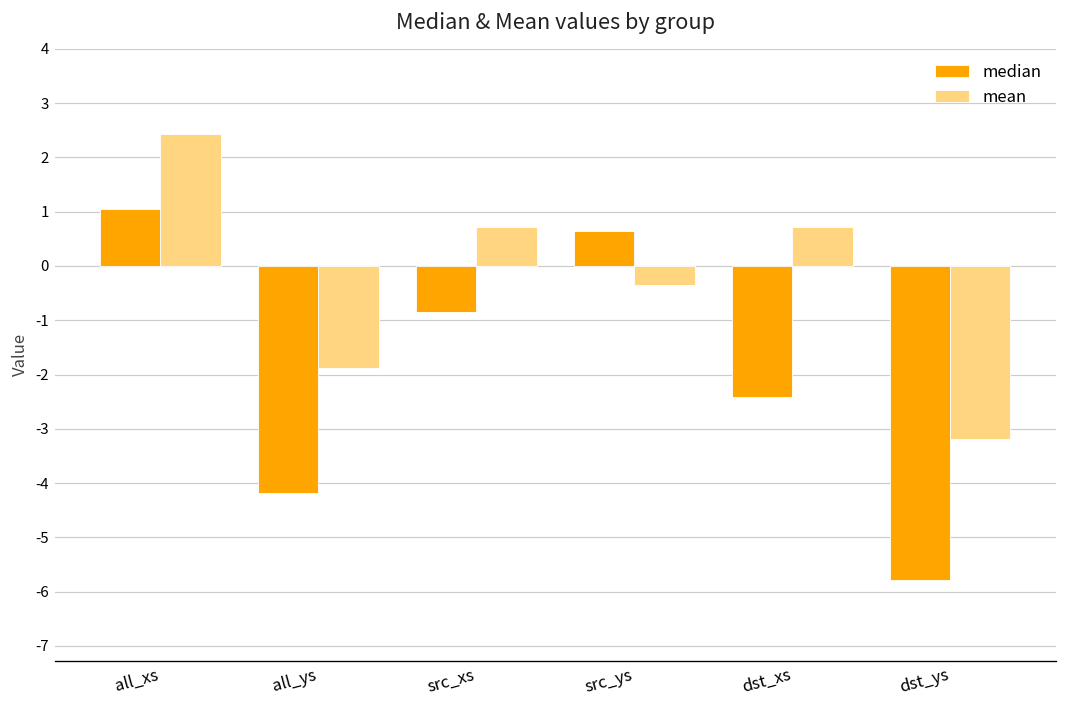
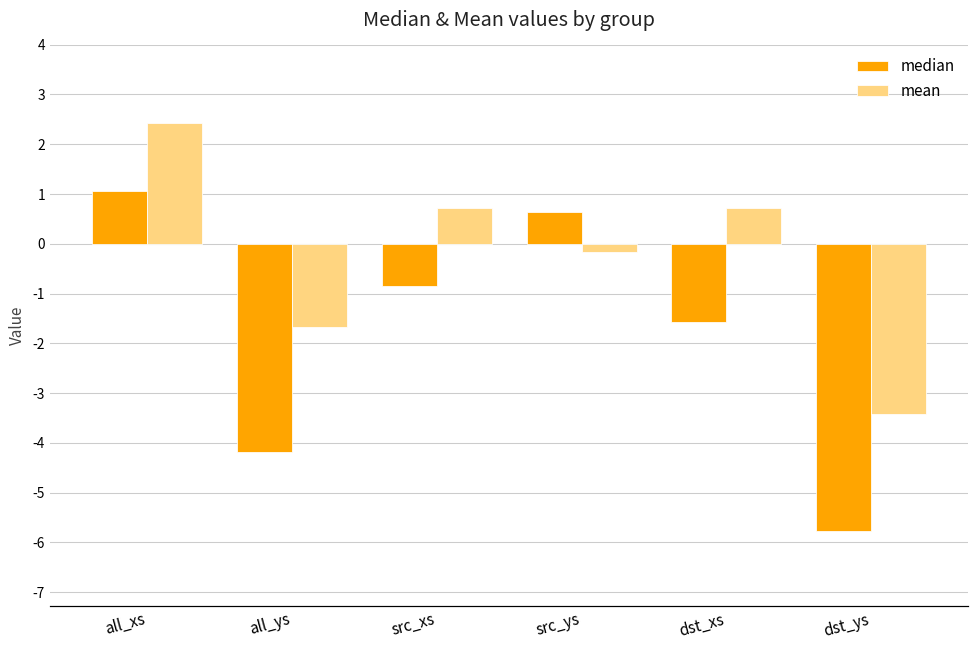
mean, all_ys: -1.9 -> -1.7
mean, src_ys: -0.3 -> -0.2
median, dst_xs: -2.4 -> -1.6
mean, dst_ys: -3.2 -> -3.4
